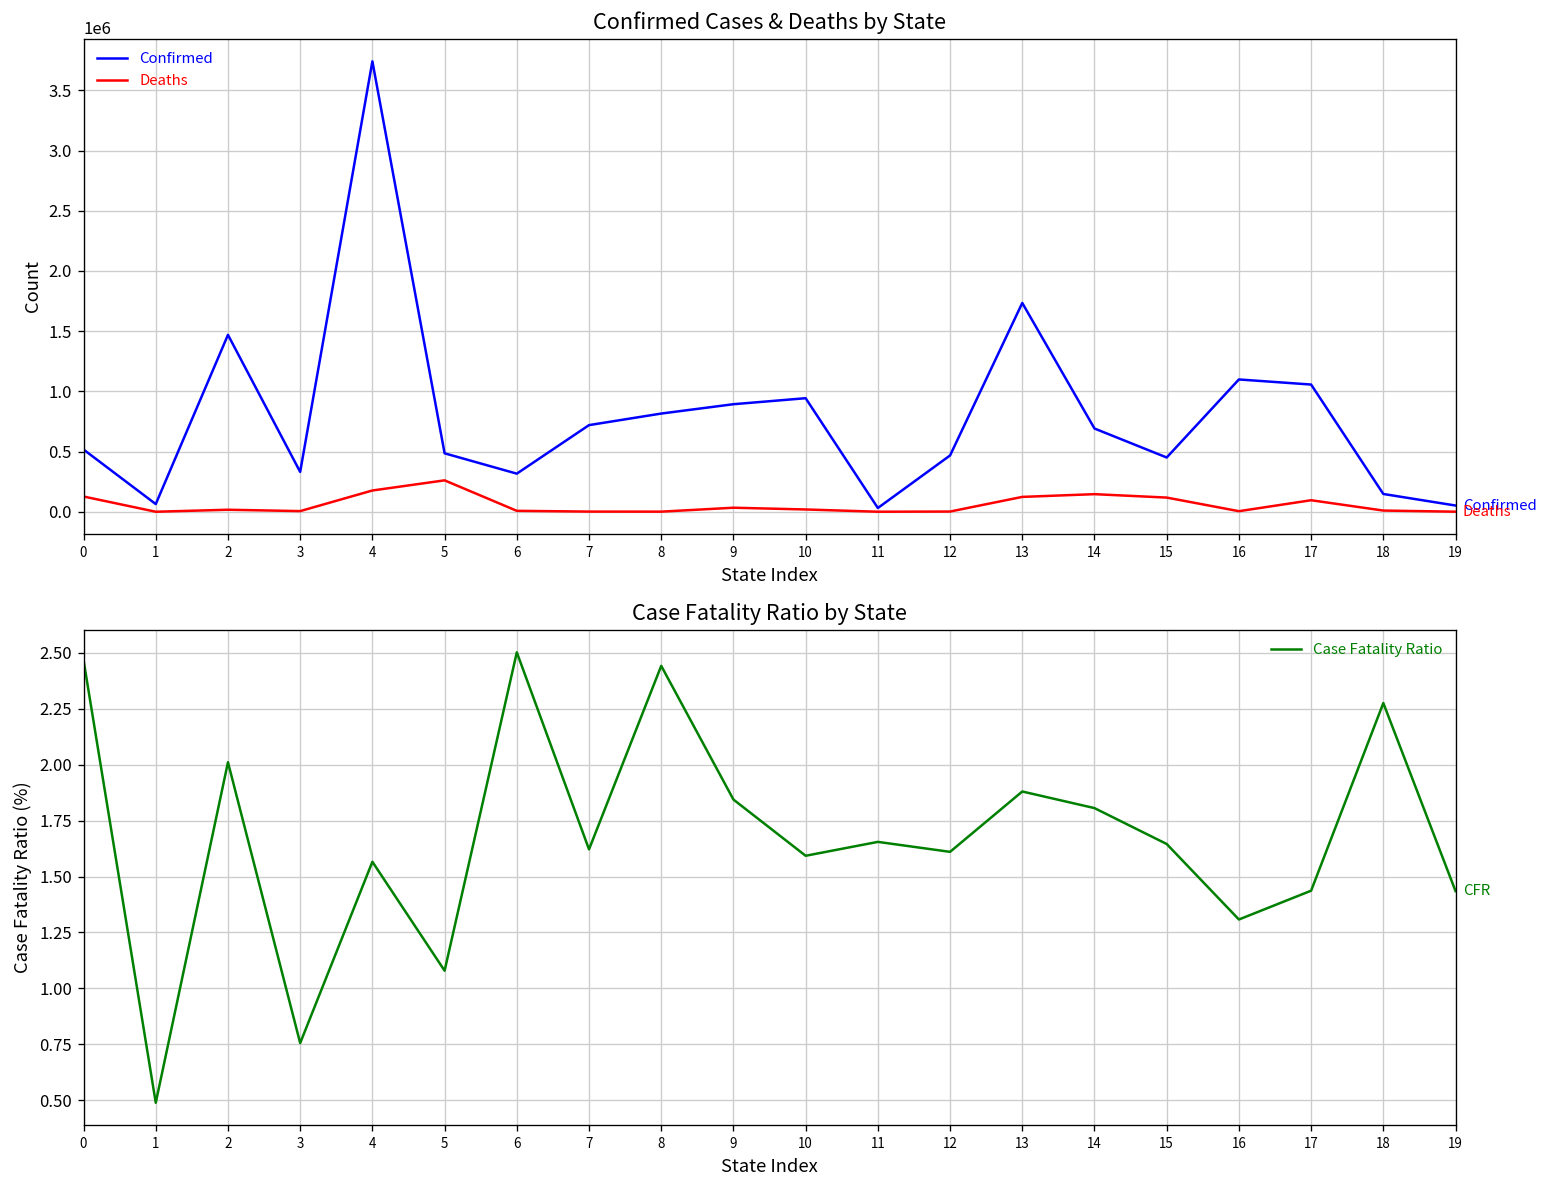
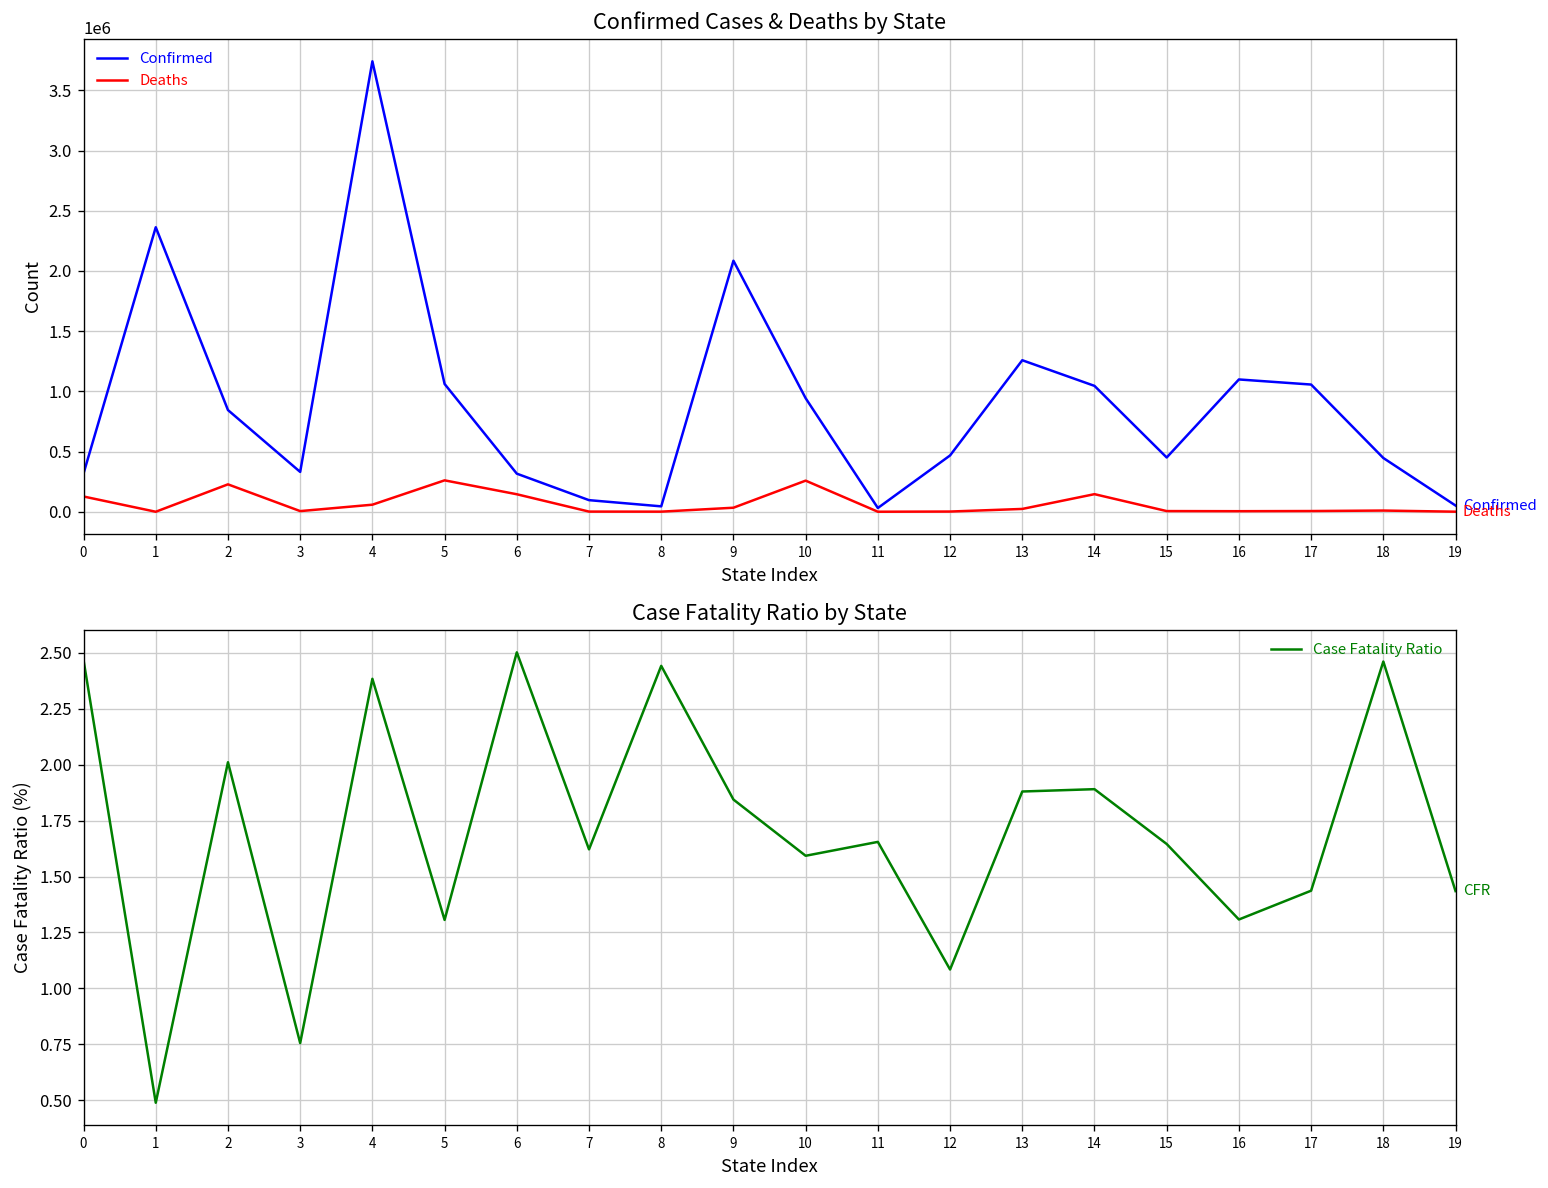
Confirmed Cases & Deaths by State, Confirmed, 0: 520000 -> 320000
Confirmed Cases & Deaths by State, Confirmed, 1: 60000 -> 2360000
Confirmed Cases & Deaths by State, Confirmed, 2: 1470000 -> 840000
Confirmed Cases & Deaths by State, Deaths, 2: 20000 -> 230000
Confirmed Cases & Deaths by State, Deaths, 4: 180000 -> 60000
Confirmed Cases & Deaths by State, Confirmed, 5: 490000 -> 1060000
Confirmed Cases & Deaths by State, Deaths, 6: 10000 -> 150000
Confirmed Cases & Deaths by State, Confirmed, 7: 720000 -> 100000
Confirmed Cases & Deaths by State, Confirmed, 8: 820000 -> 50000
Confirmed Cases & Deaths by State, Confirmed, 9: 890000 -> 2090000
Confirmed Cases & Deaths by State, Deaths, 10: 20000 -> 260000
Confirmed Cases & Deaths by State, Confirmed, 13: 1730000 -> 1260000
Confirmed Cases & Deaths by State, Deaths, 13: 120000 -> 20000
Confirmed Cases & Deaths by State, Confirmed, 14: 690000 -> 1050000
Confirmed Cases & Deaths by State, Deaths, 15: 120000 -> 10000
Confirmed Cases & Deaths by State, Deaths, 17: 100000 -> 10000
Confirmed Cases & Deaths by State, Confirmed, 18: 150000 -> 450000
Case Fatality Ratio by State, 4: 1.57 -> 2.38
Case Fatality Ratio by State, 5: 1.08 -> 1.31
Case Fatality Ratio by State, 12: 1.61 -> 1.08
Case Fatality Ratio by State, 14: 1.81 -> 1.89
Case Fatality Ratio by State, 18: 2.28 -> 2.46
